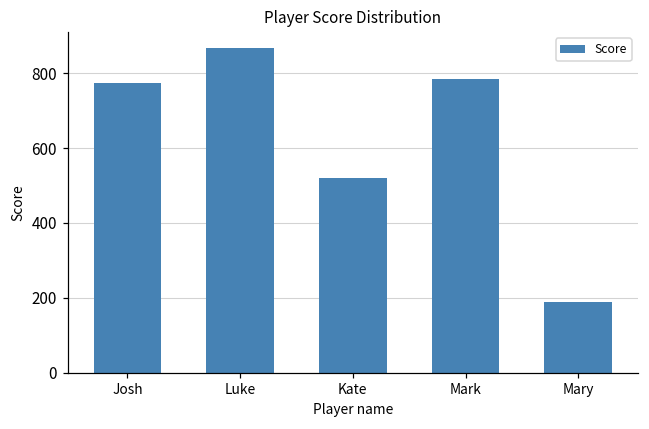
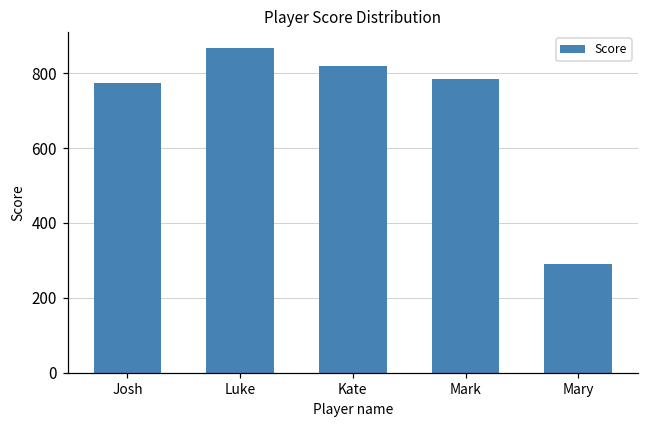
Kate: 520 -> 820
Mary: 190 -> 290
